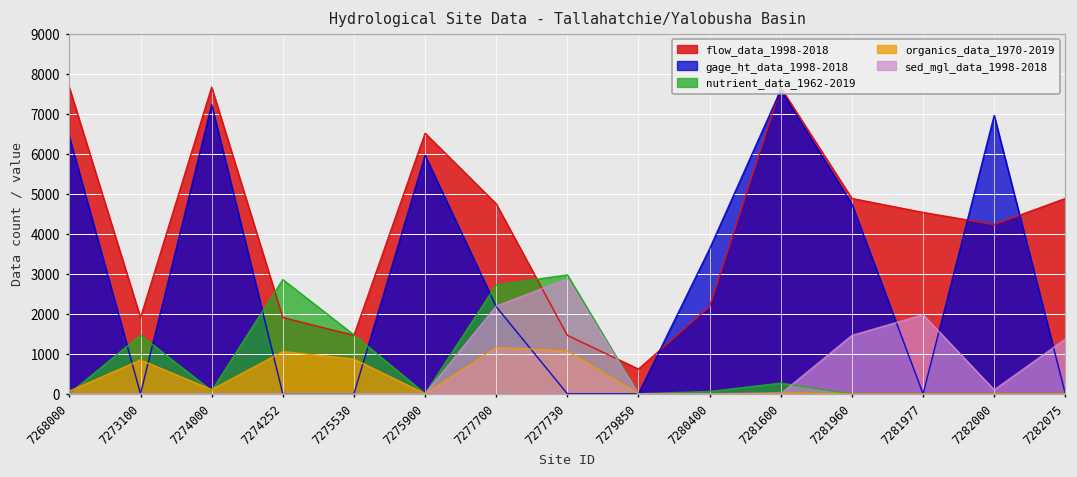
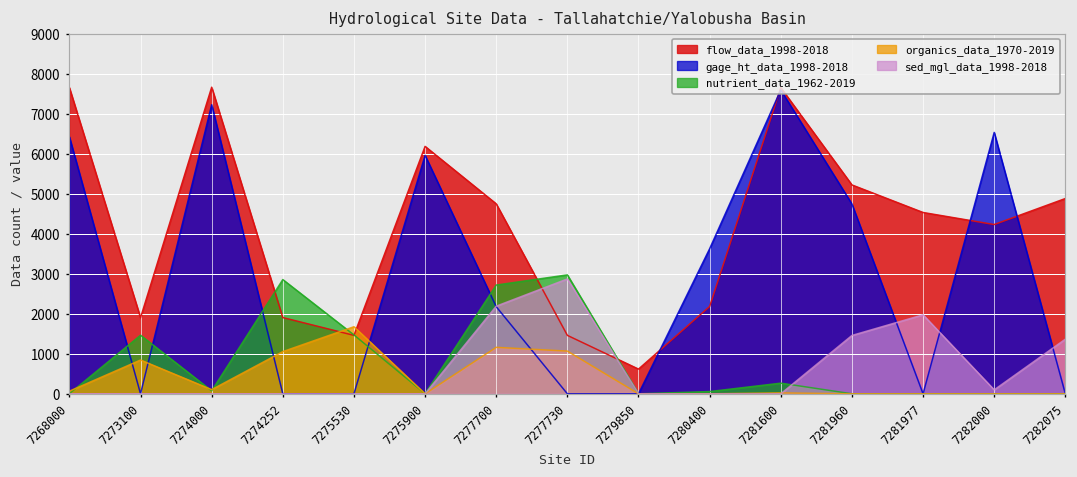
organics_data_1970-2019, 7275530: 900 -> 1700
flow_data_1998-2018, 7275900: 6500 -> 6200
flow_data_1998-2018, 7281960: 4900 -> 5200
gage_ht_data_1998-2018, 7282000: 7000 -> 6500
